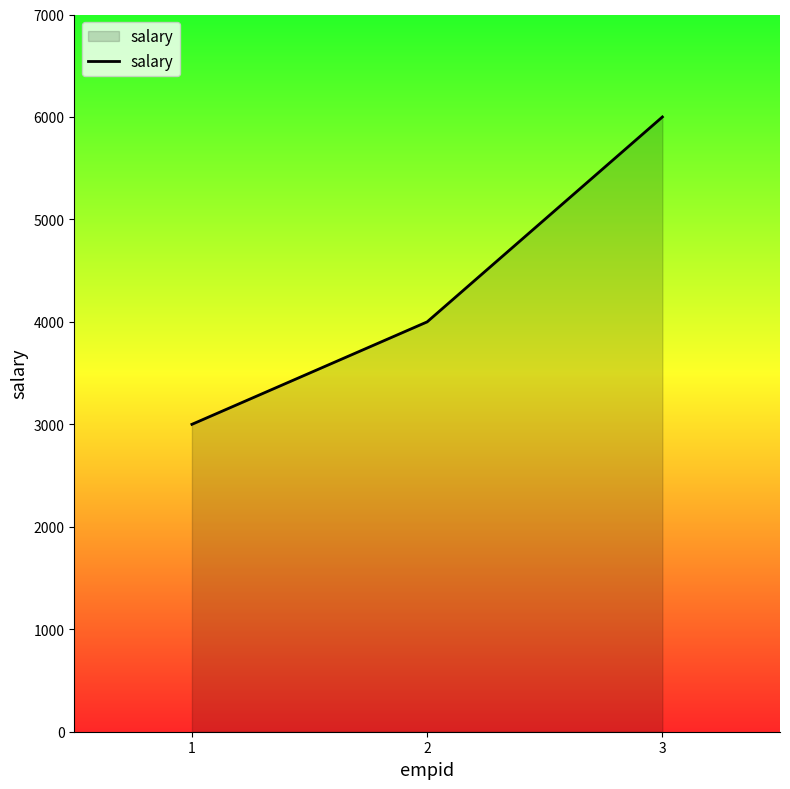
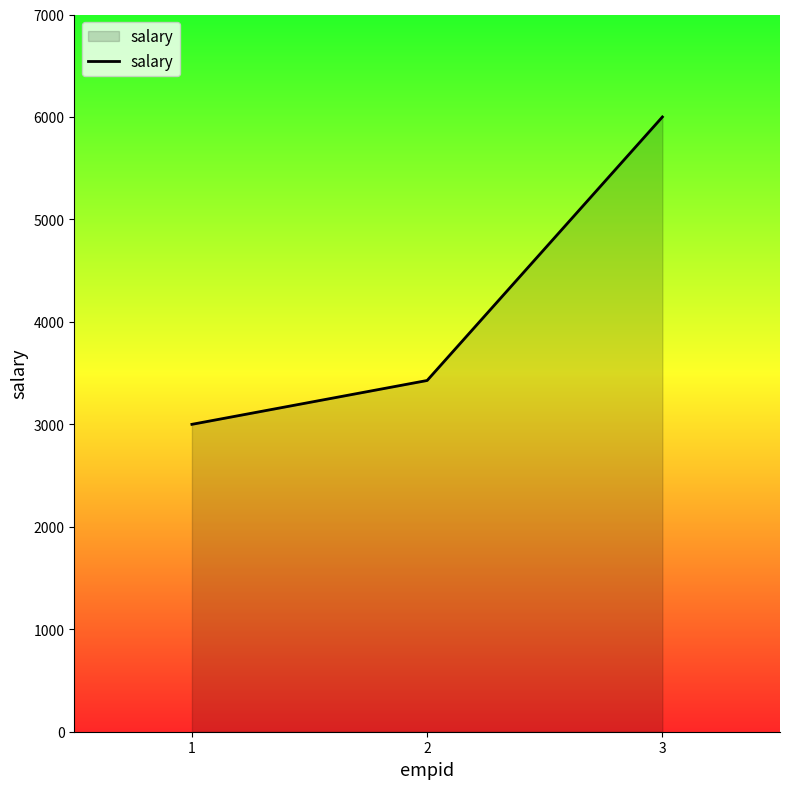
2: 4000 -> 3430
